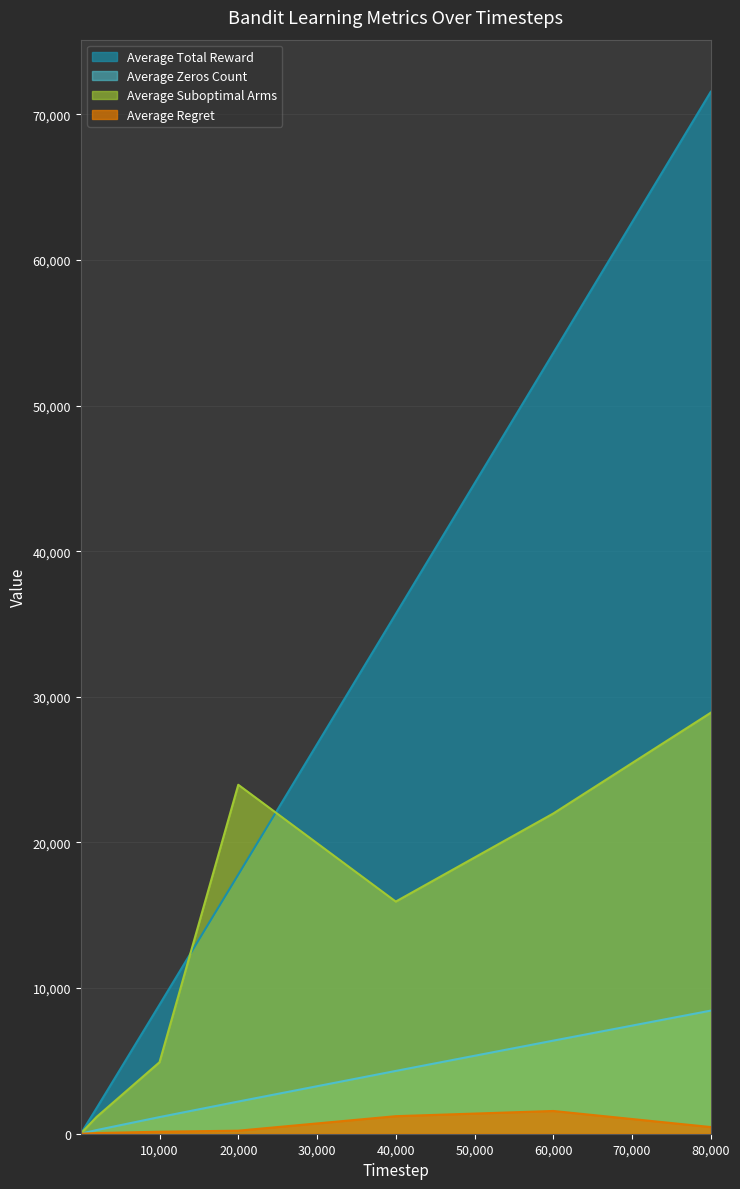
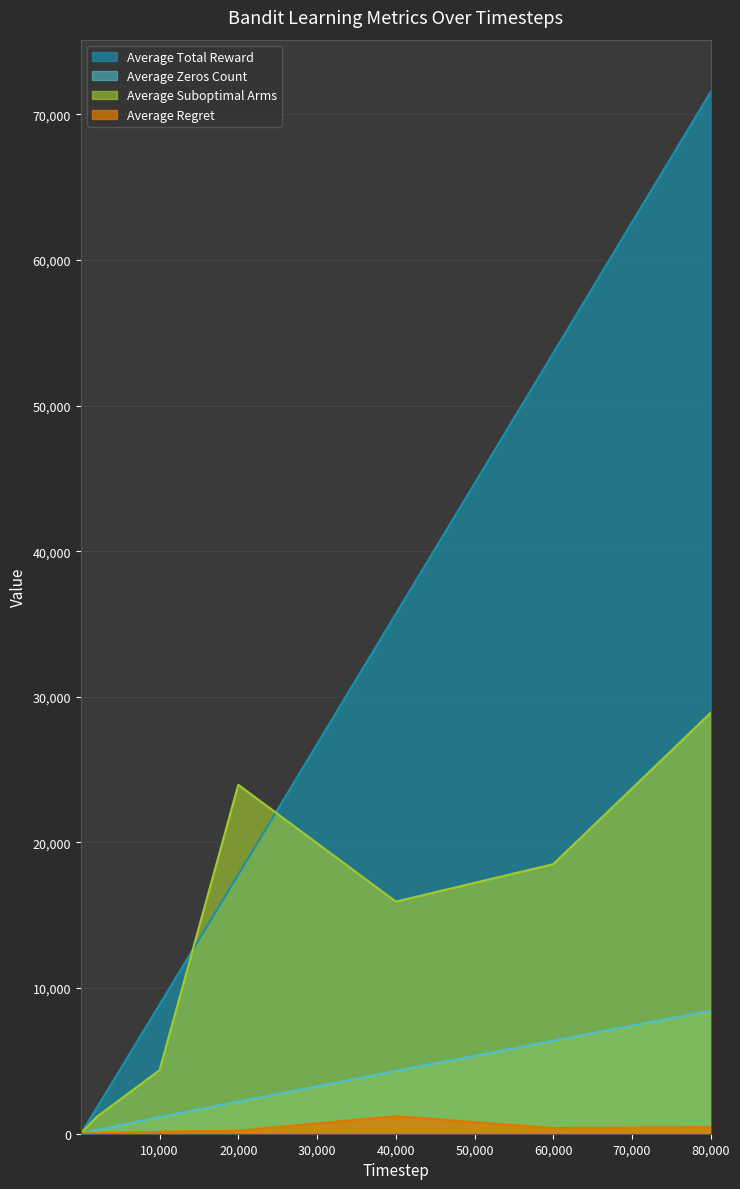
Average Suboptimal Arms, 10,000: 4,900 -> 4,400
Average Suboptimal Arms, 60,000: 22,000 -> 18,500
Average Regret, 60,000: 1,600 -> 400
